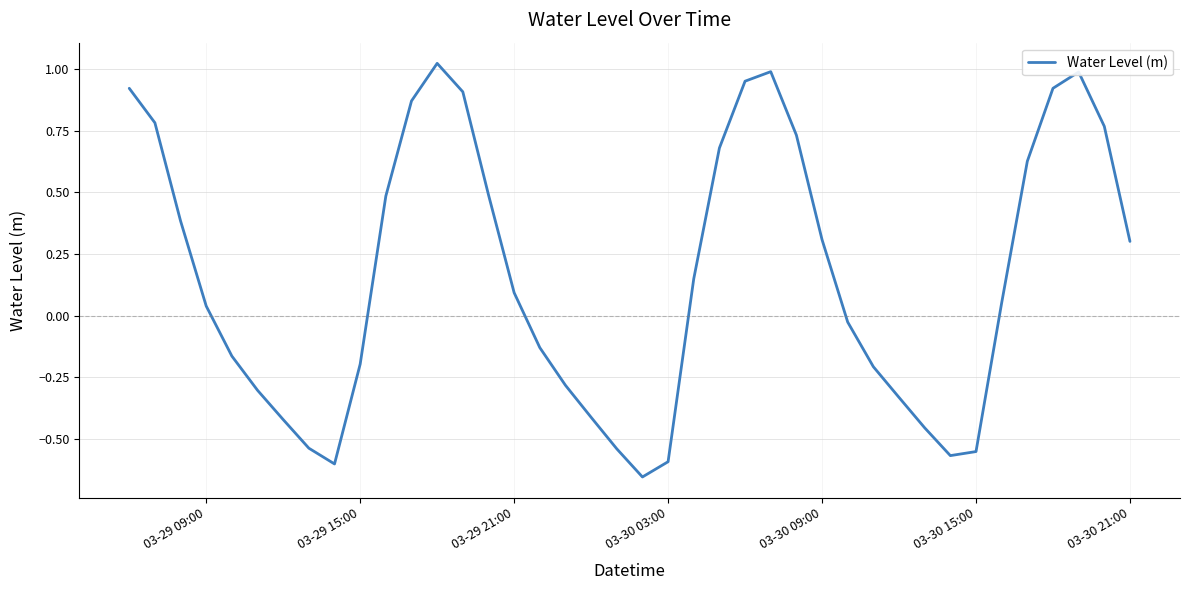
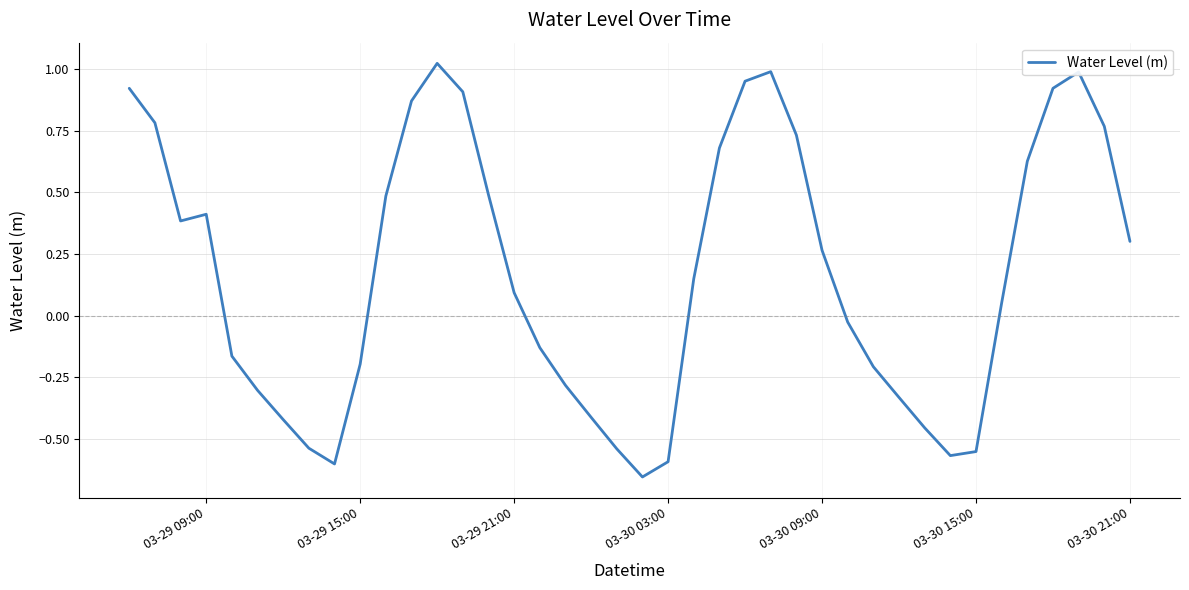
03-29 09:00: 0.04 -> 0.41
03-30 09:00: 0.31 -> 0.27
